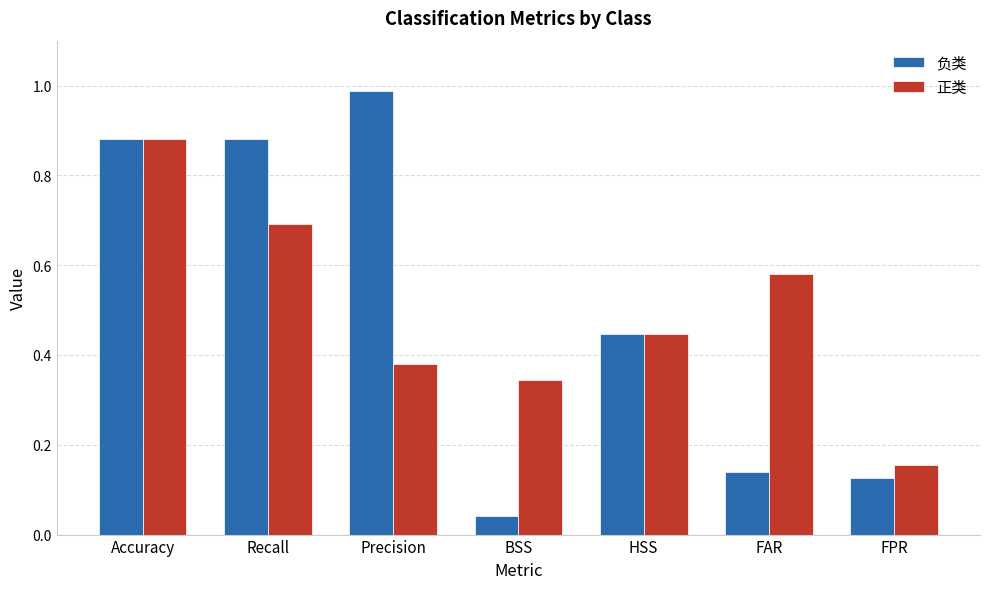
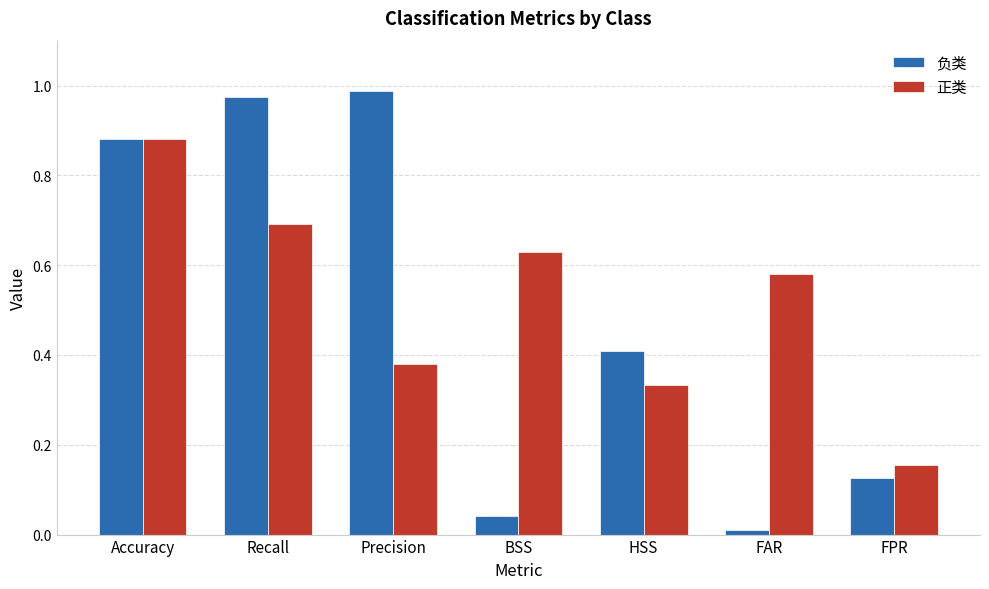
负类, Recall: 0.88 -> 0.98
正类, BSS: 0.35 -> 0.63
负类, HSS: 0.45 -> 0.41
正类, HSS: 0.45 -> 0.33
负类, FAR: 0.14 -> 0.01
